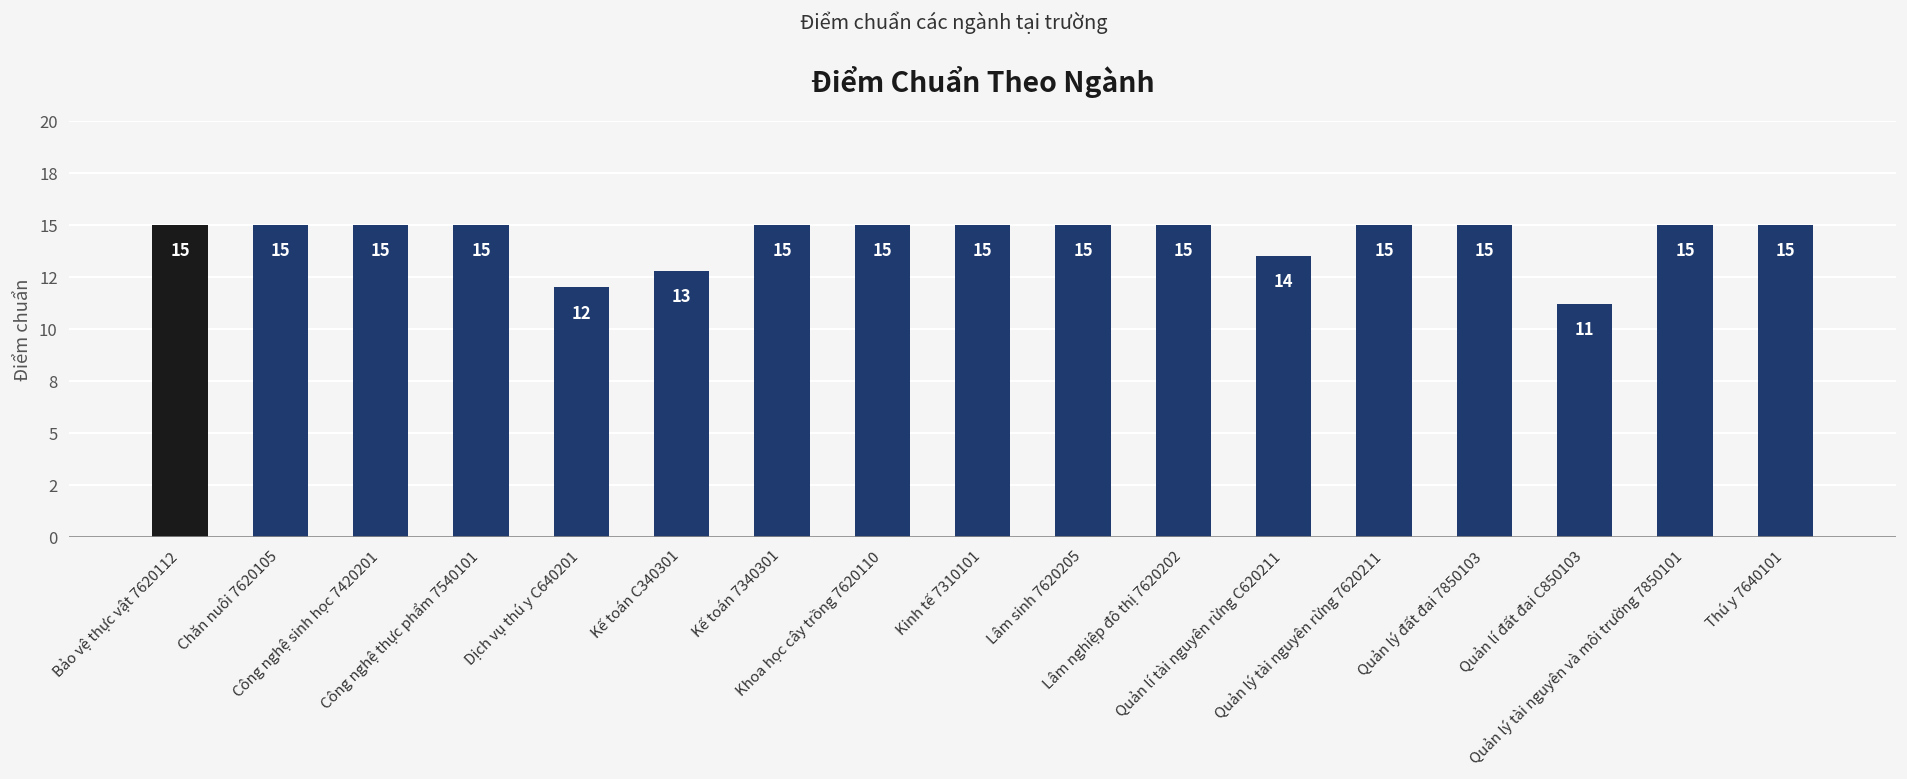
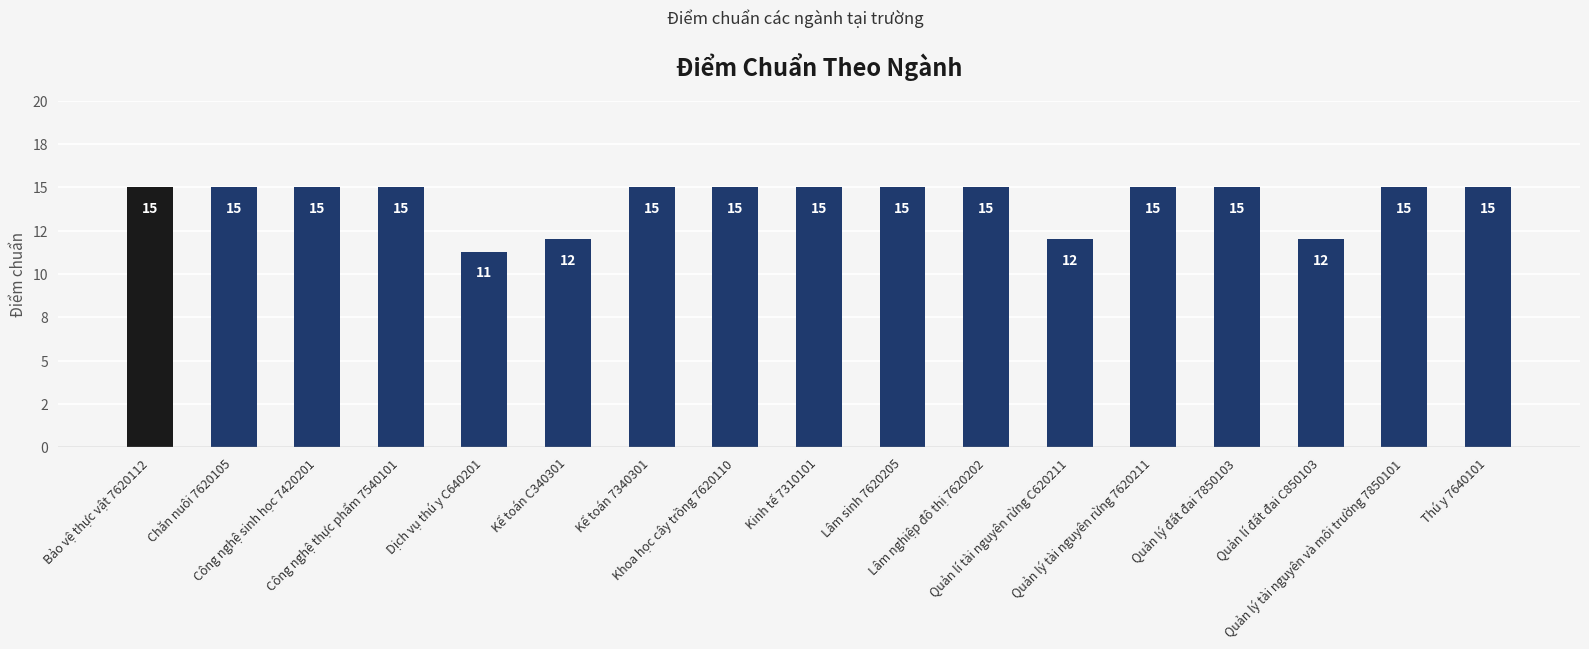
Dịch vụ thú y C640201: 12 -> 11
Kế toán C340301: 13 -> 12
Quản lí tài nguyên rừng C620211: 14 -> 12
Quản lí đất đai C850103: 11 -> 12
